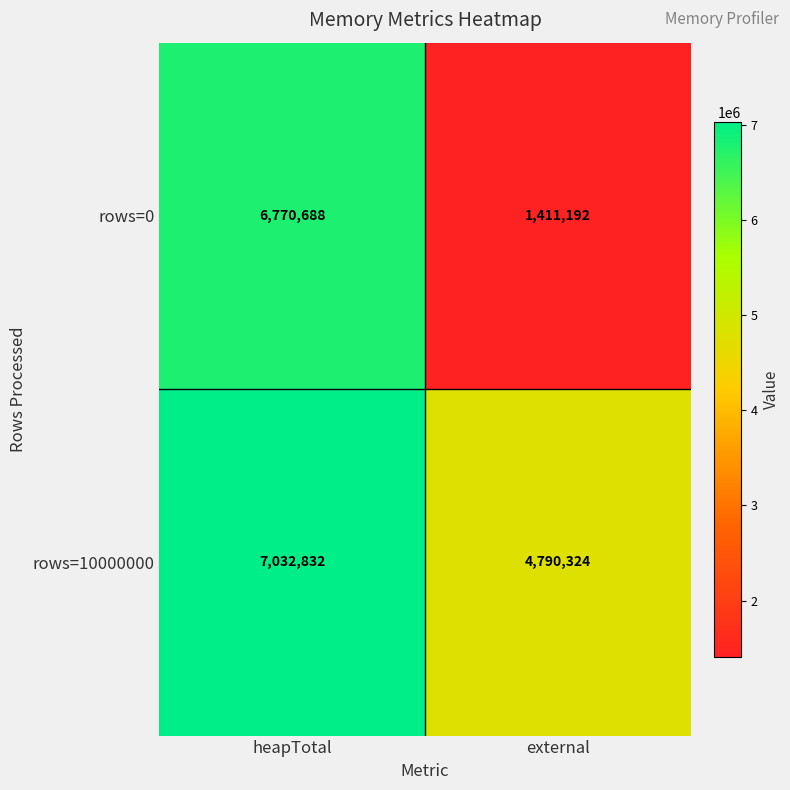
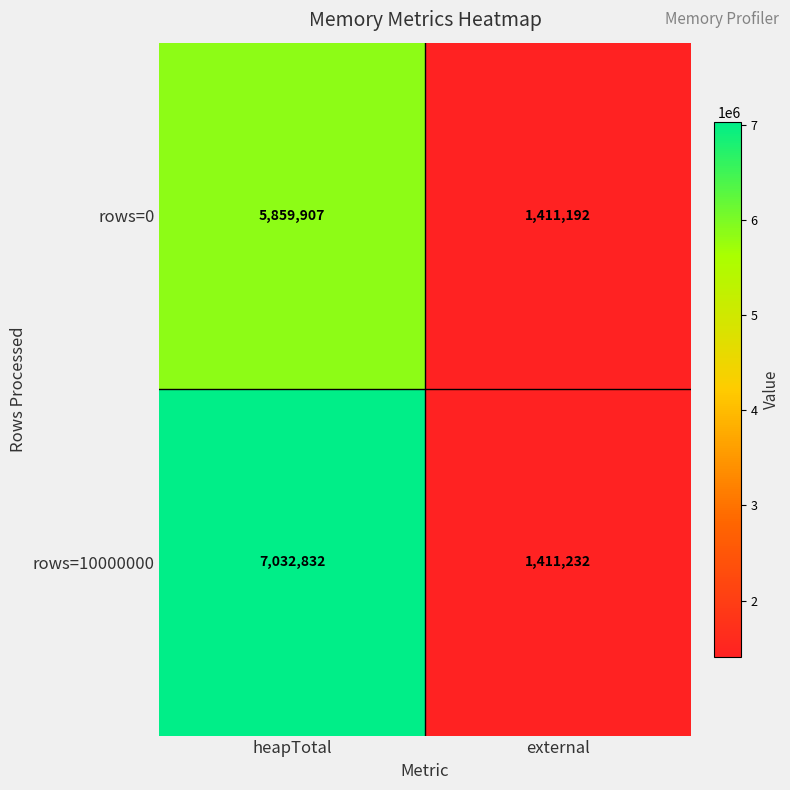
rows=0, heapTotal: 6,770,688 -> 5,859,907
rows=10000000, external: 4,790,324 -> 1,411,232
